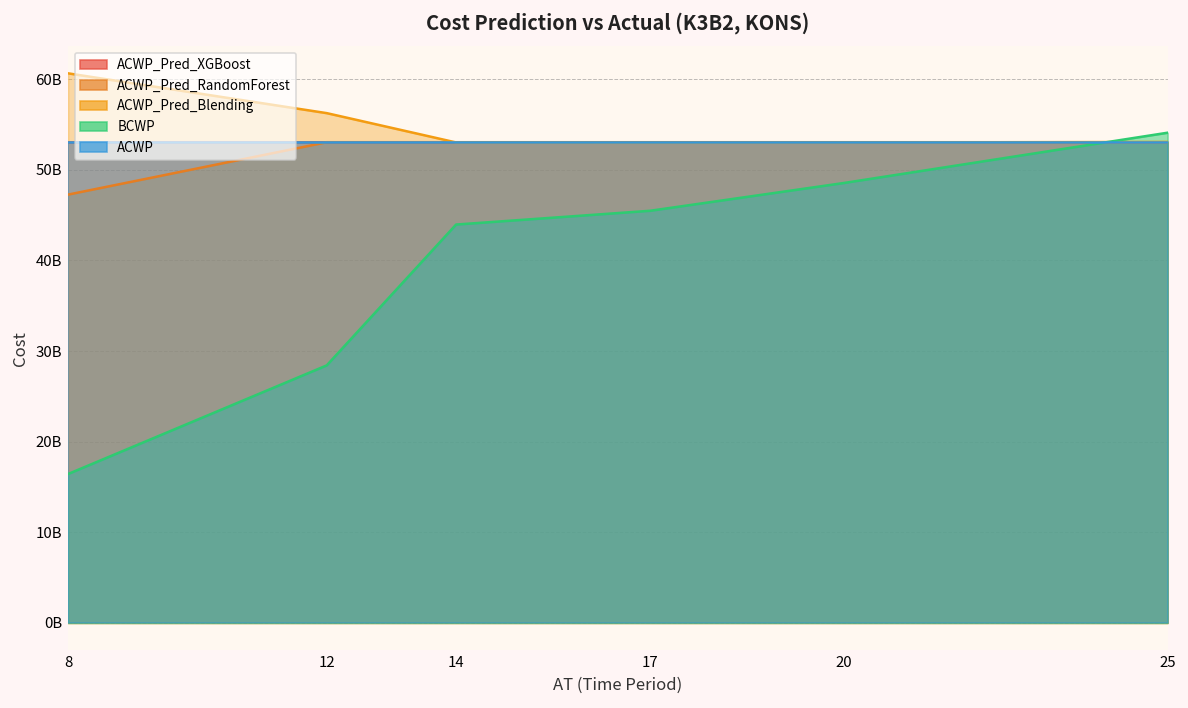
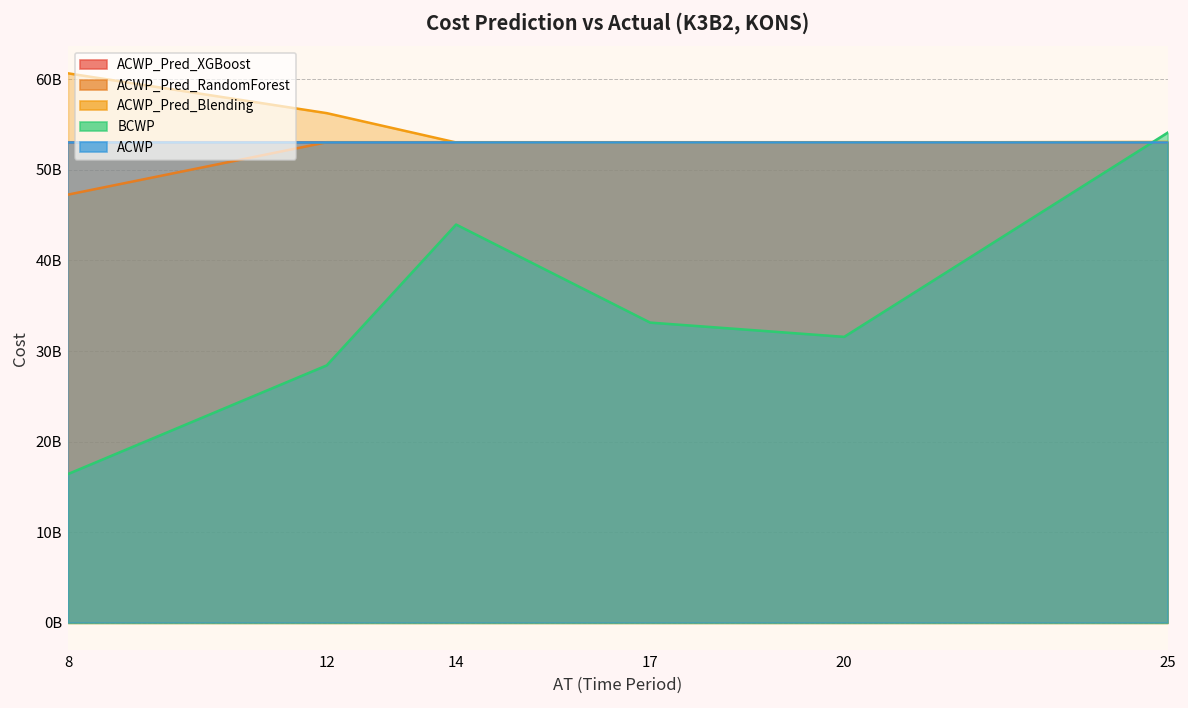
BCWP, 17: 45000000000 -> 33000000000
BCWP, 20: 49000000000 -> 32000000000
